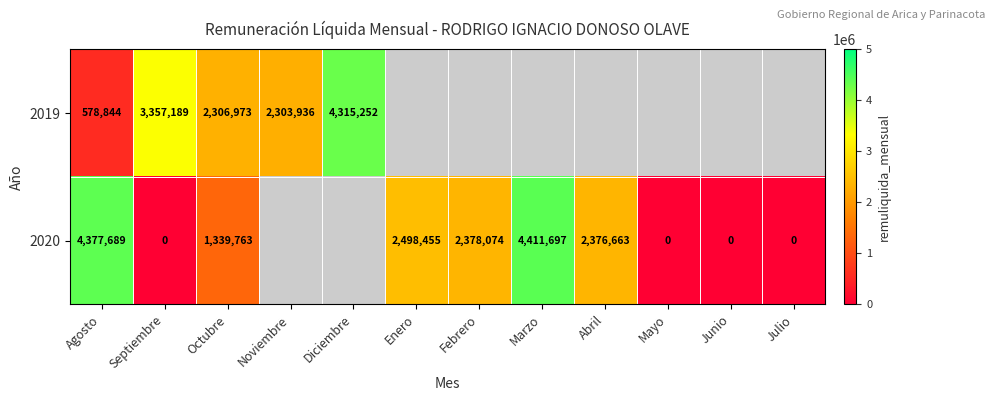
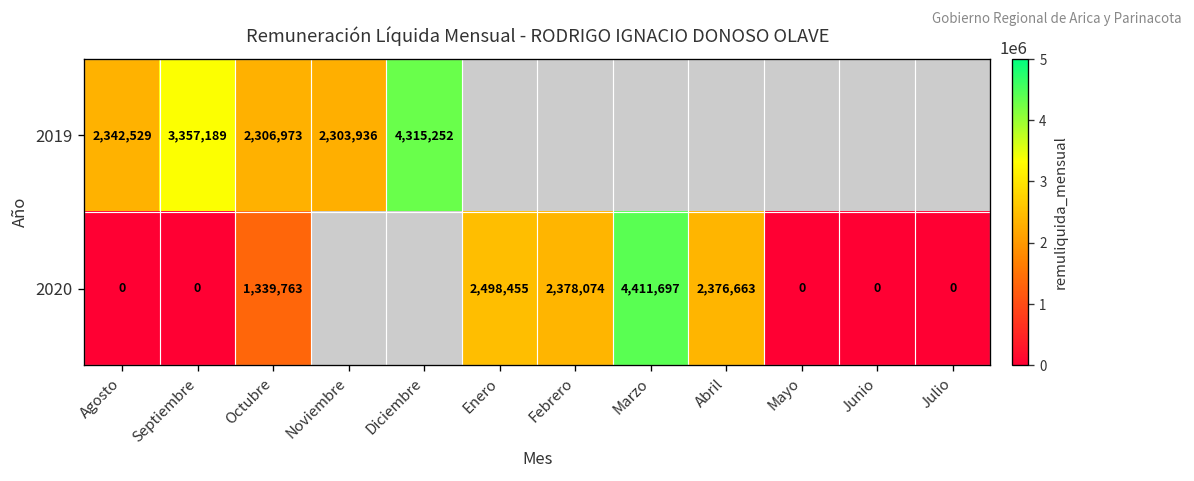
2019, Agosto: 578,844 -> 2,342,529
2020, Agosto: 4,377,689 -> 0
